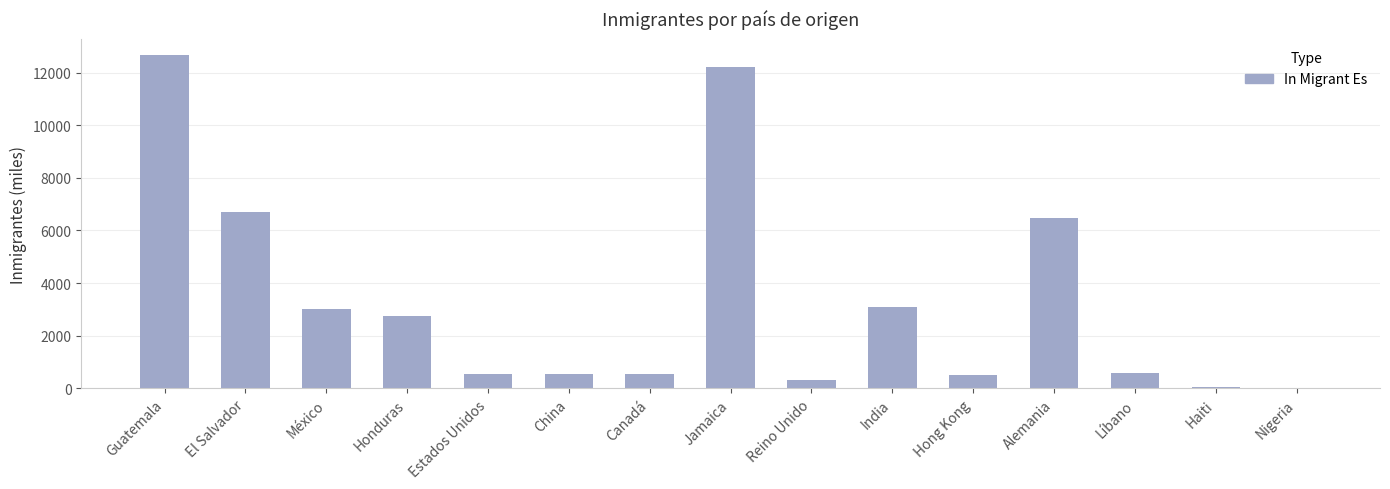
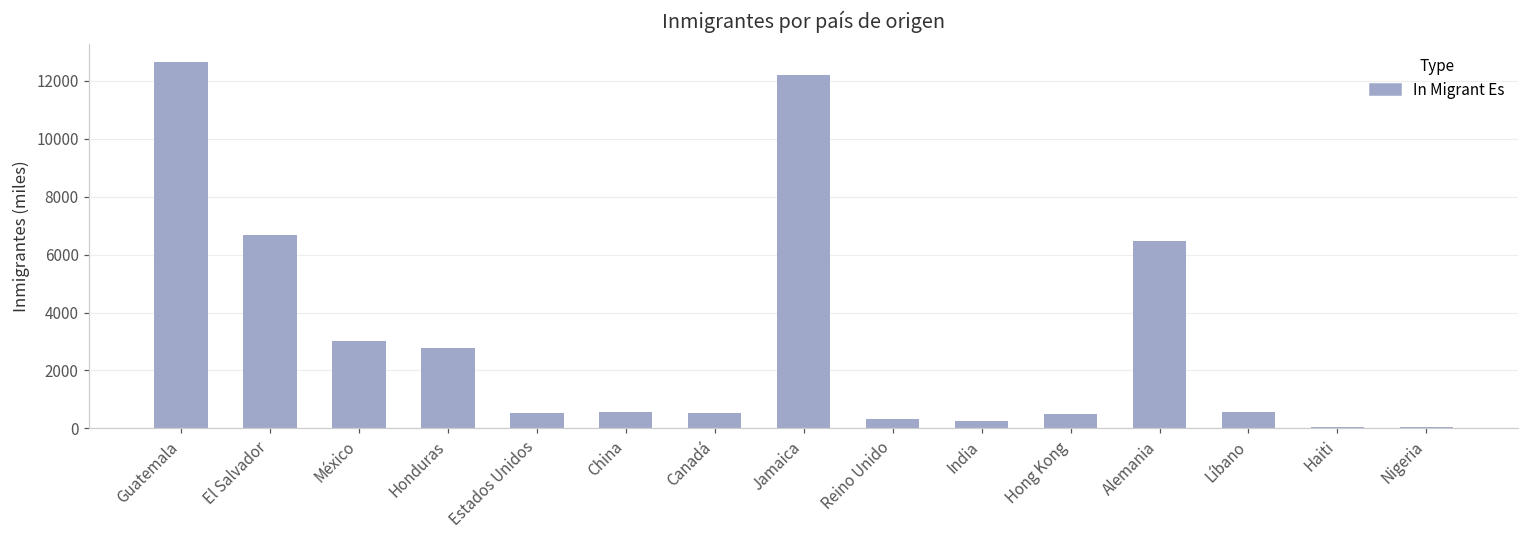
India: 3100 -> 200
